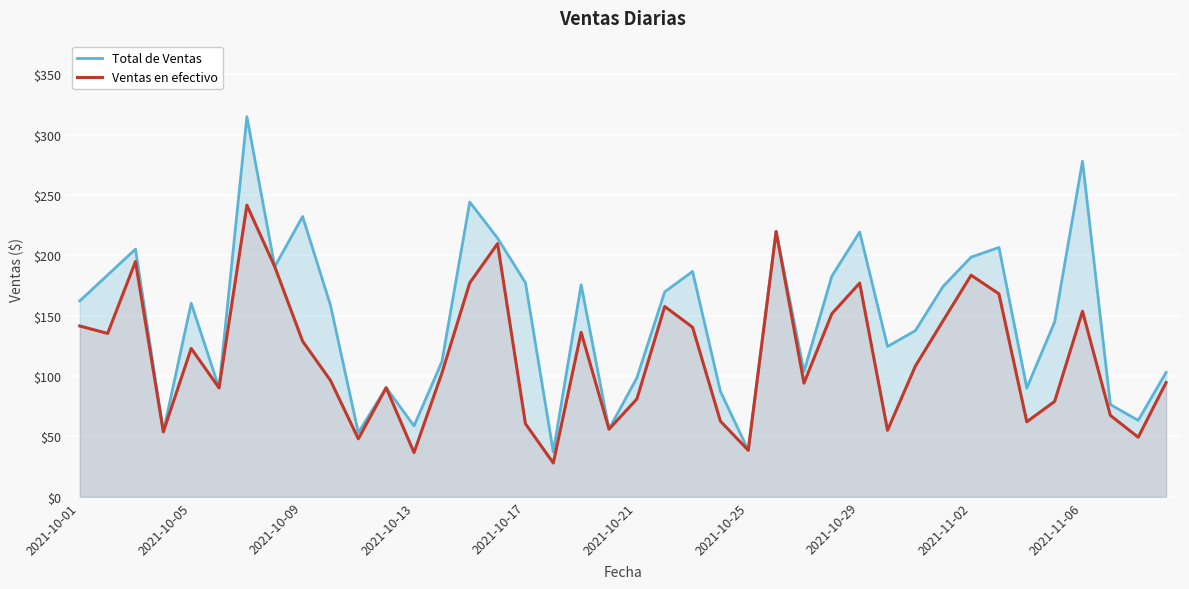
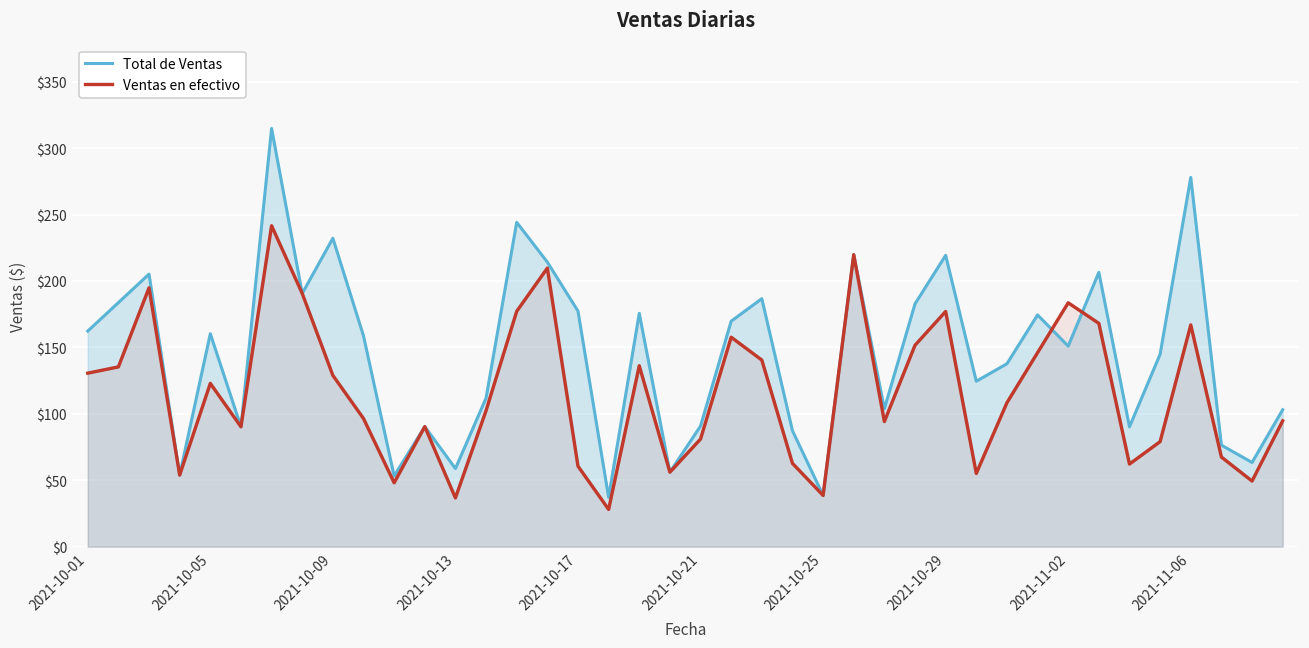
Ventas en efectivo, 2021-10-01: $142 -> $131
Total de Ventas, 2021-10-21: $99 -> $91
Total de Ventas, 2021-11-02: $199 -> $151
Ventas en efectivo, 2021-11-06: $154 -> $167
